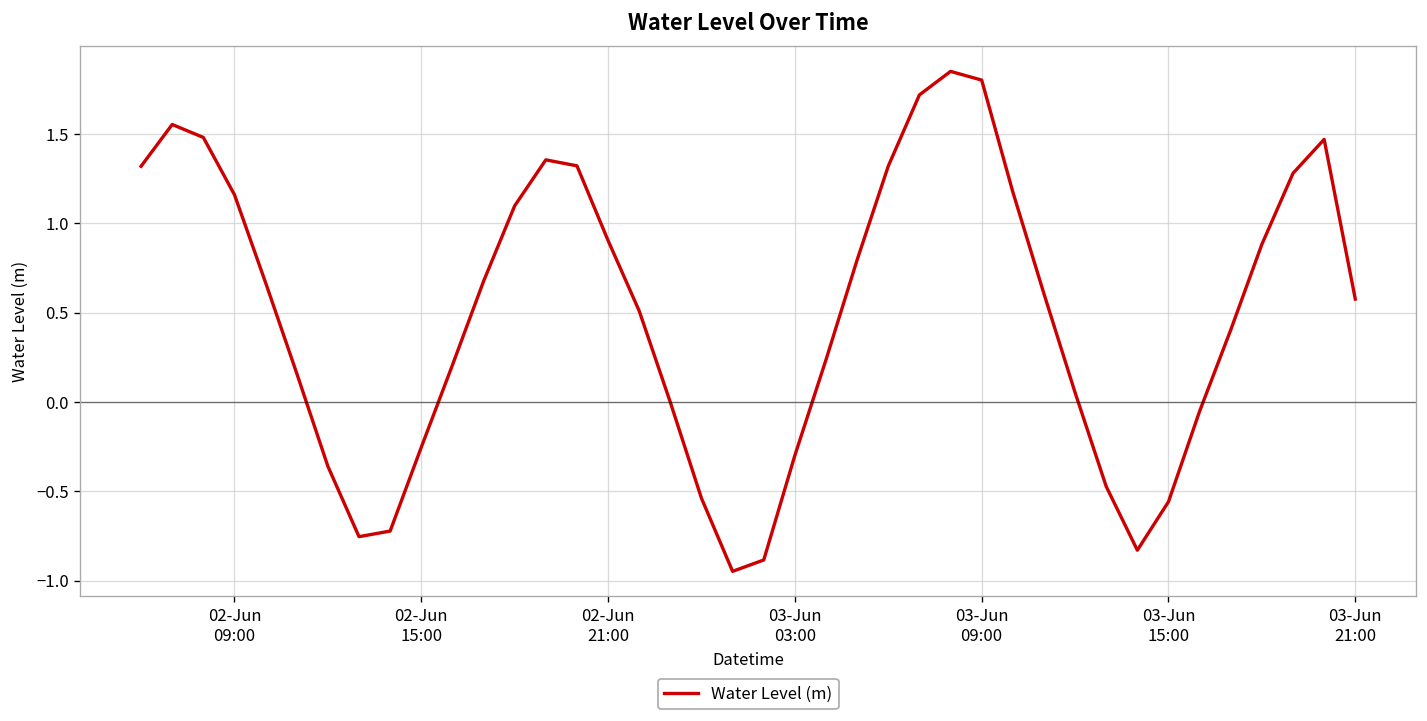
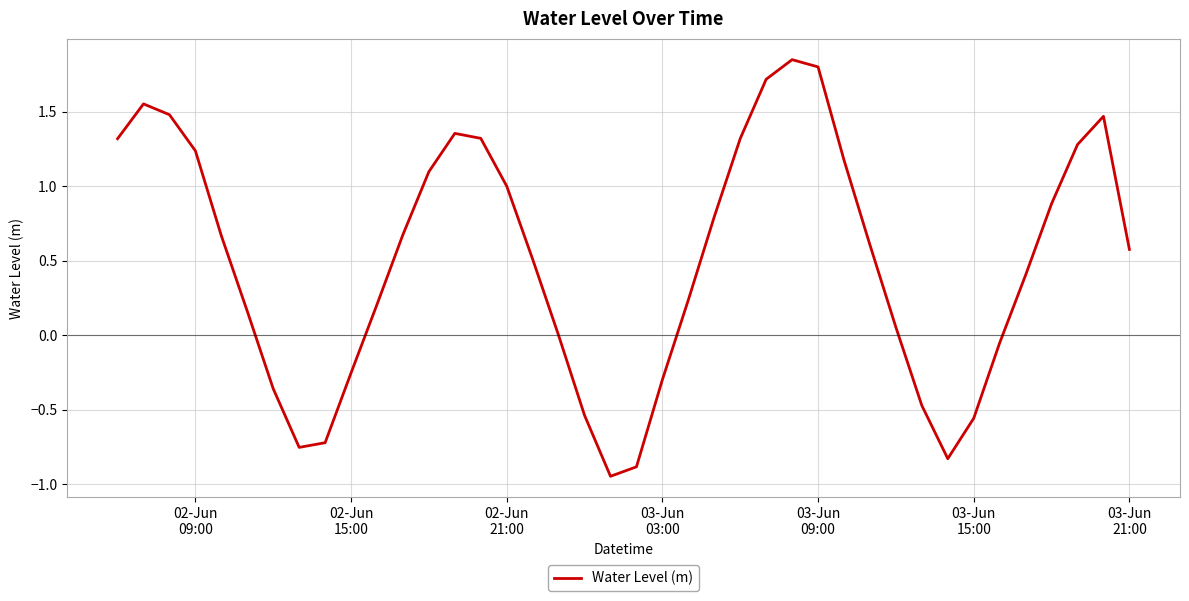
02-Jun 09:00: 1.16 -> 1.24
02-Jun 21:00: 0.90 -> 1.00
